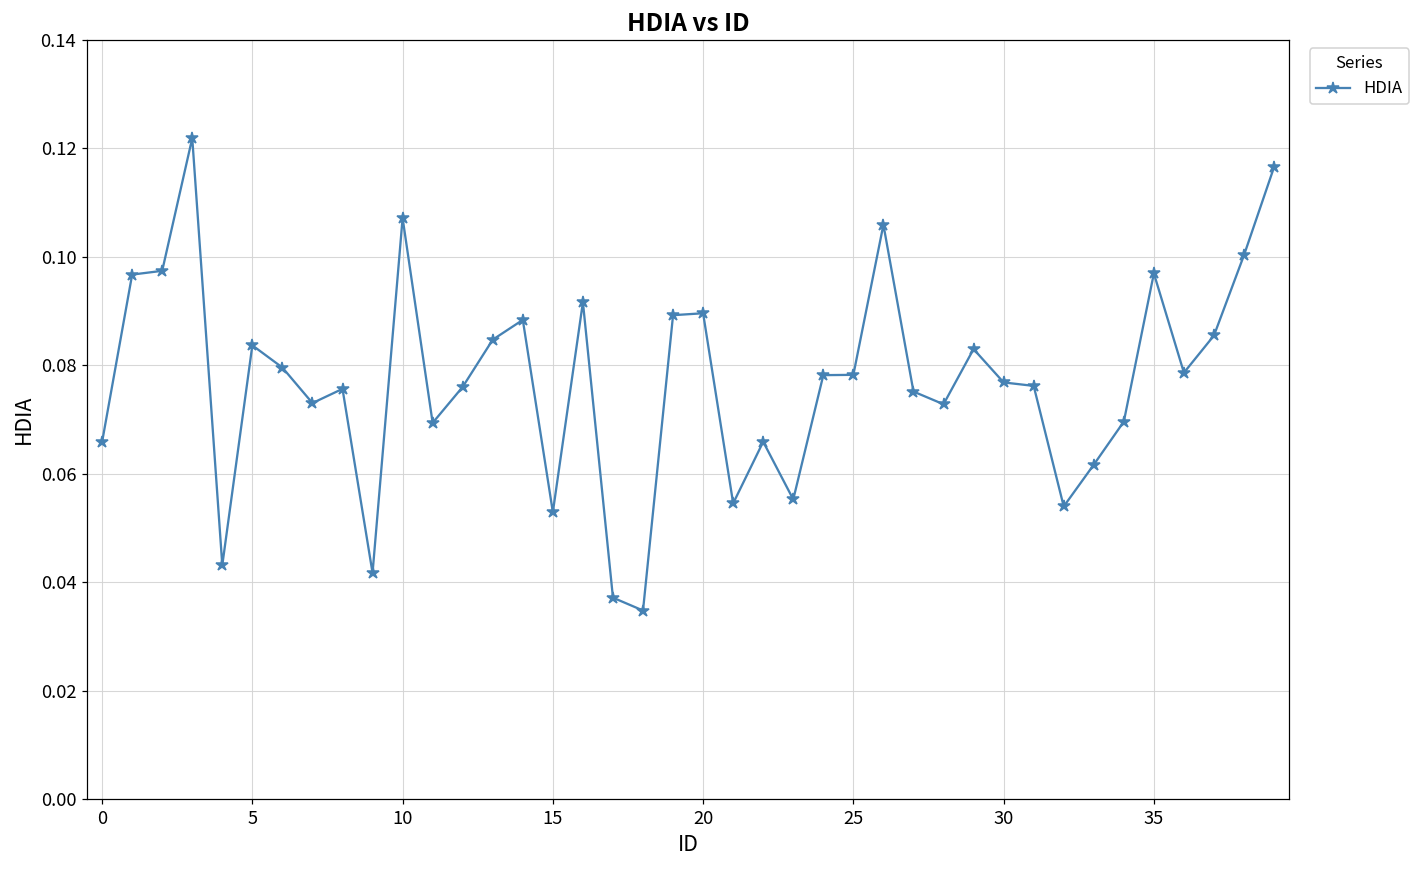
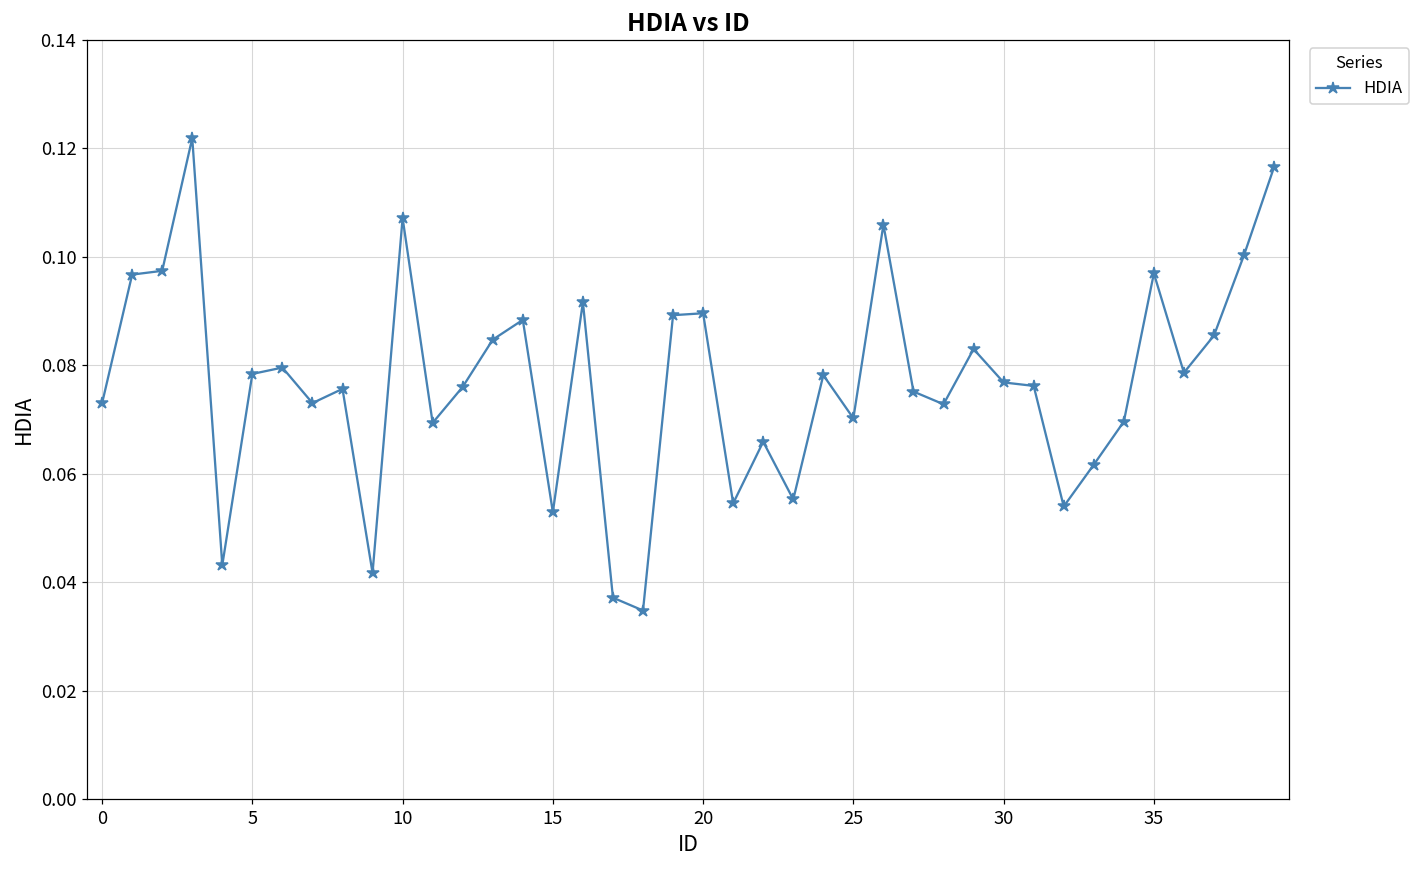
0: 0.066 -> 0.073
5: 0.084 -> 0.078
25: 0.078 -> 0.070
